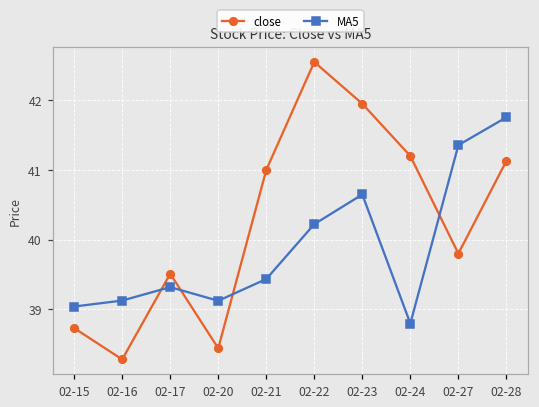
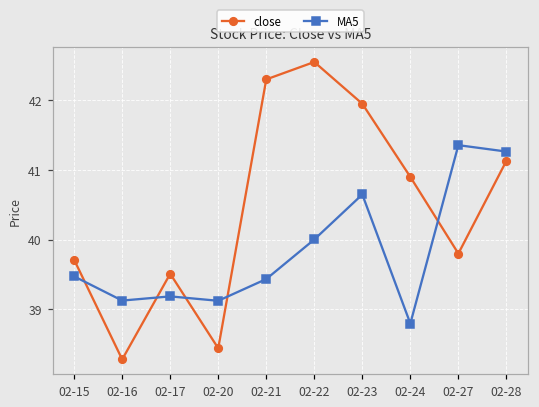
close, 02-15: 38.7 -> 39.7
MA5, 02-15: 39.0 -> 39.5
MA5, 02-17: 39.3 -> 39.2
close, 02-21: 41.0 -> 42.3
MA5, 02-22: 40.2 -> 40.0
close, 02-24: 41.2 -> 40.9
MA5, 02-28: 41.8 -> 41.3
